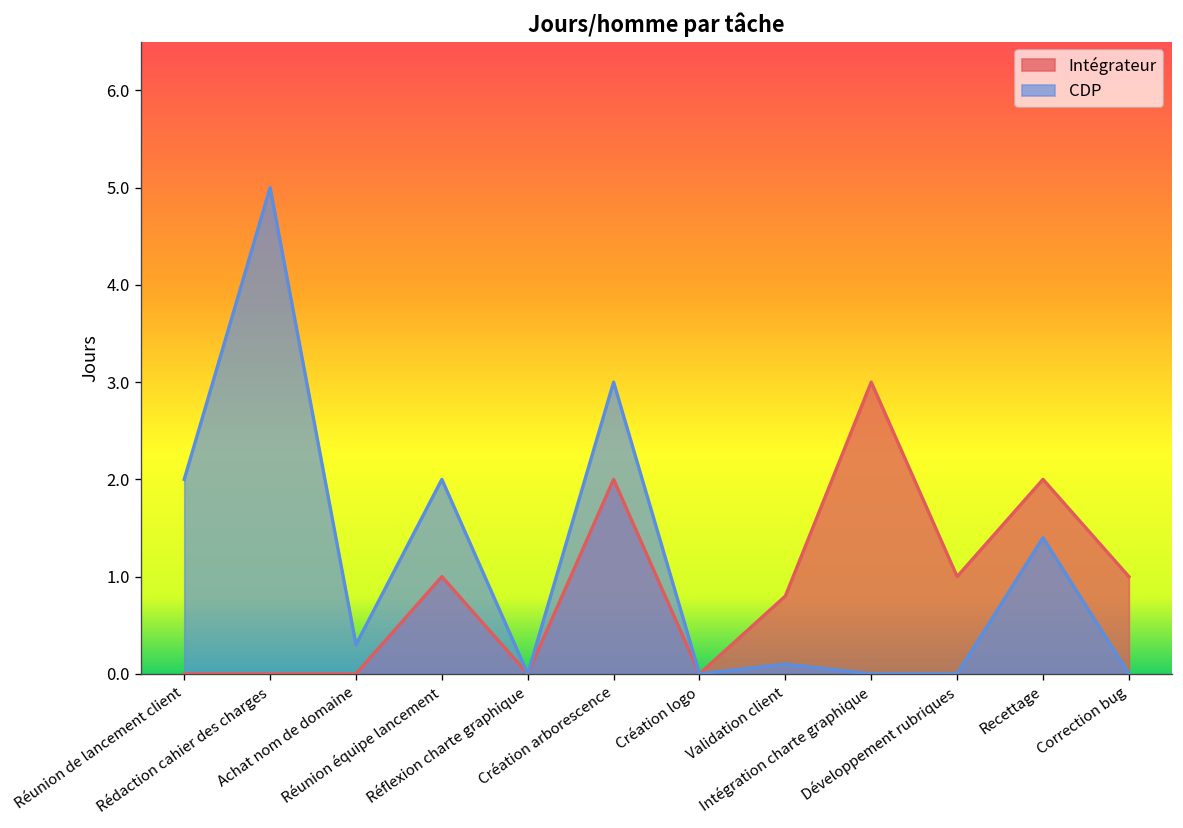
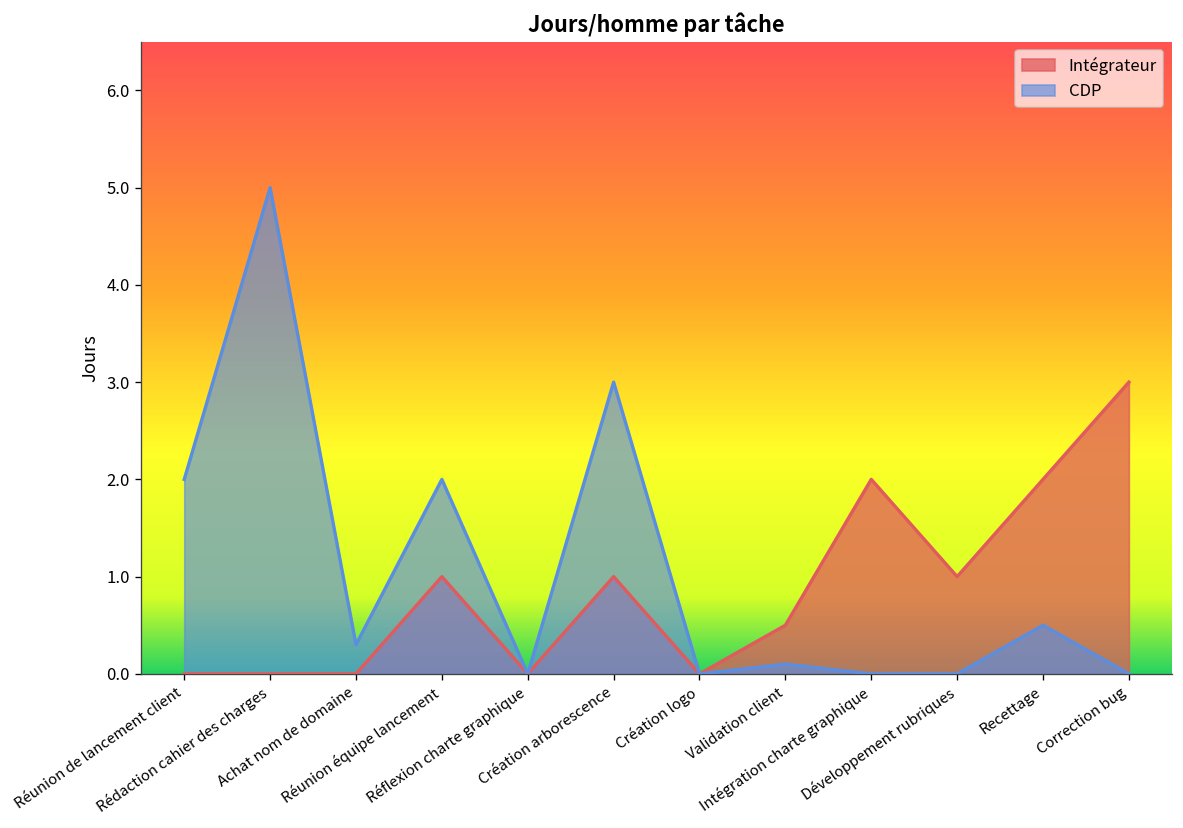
Intégrateur, Création arborescence: 2 -> 1
Intégrateur, Validation client: 0.8 -> 0.5
Intégrateur, Intégration charte graphique: 3 -> 2
CDP, Recettage: 1.4 -> 0.5
Intégrateur, Correction bug: 1 -> 3
